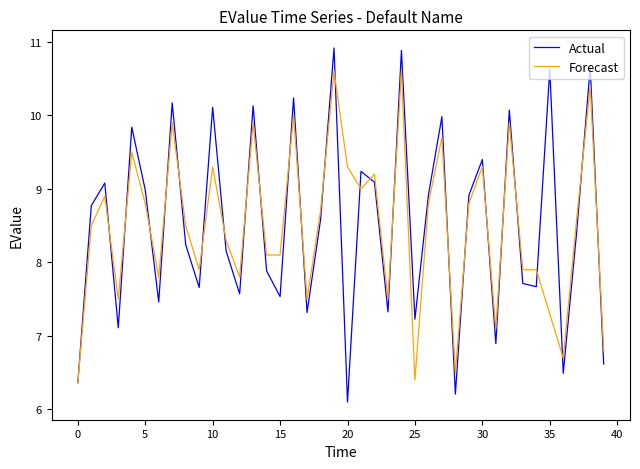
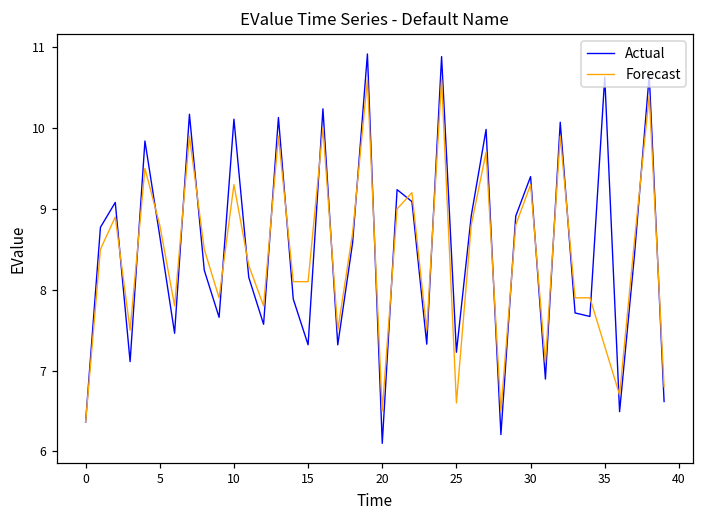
Actual, 5: 9.0 -> 8.7
Actual, 15: 7.5 -> 7.3
Forecast, 20: 9.3 -> 6.5
Forecast, 25: 6.4 -> 6.6
